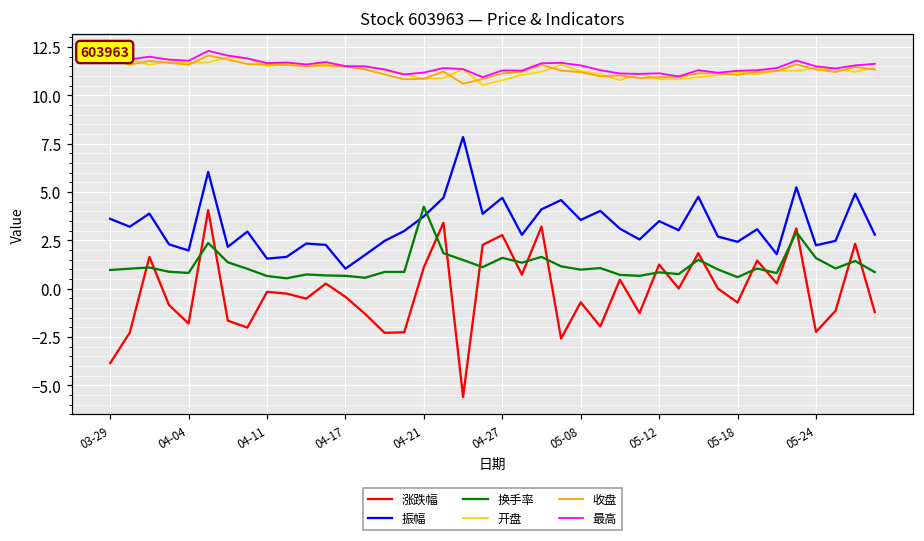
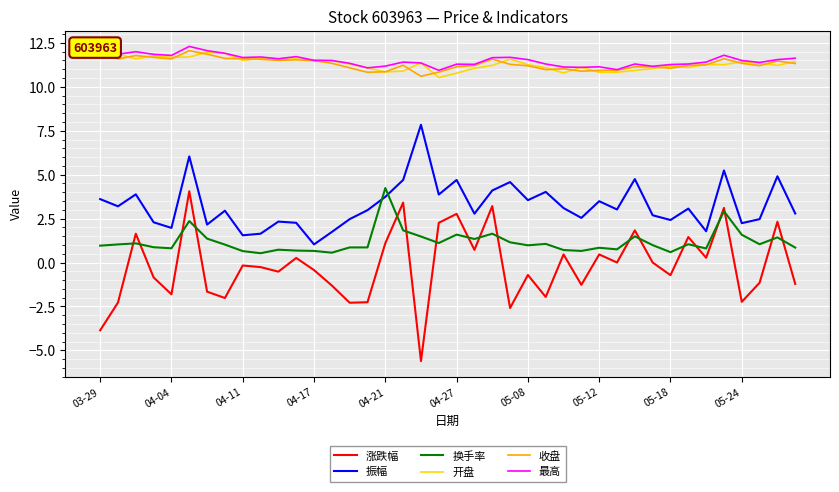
涨跌幅, 05-12: 1.2 -> 0.5
